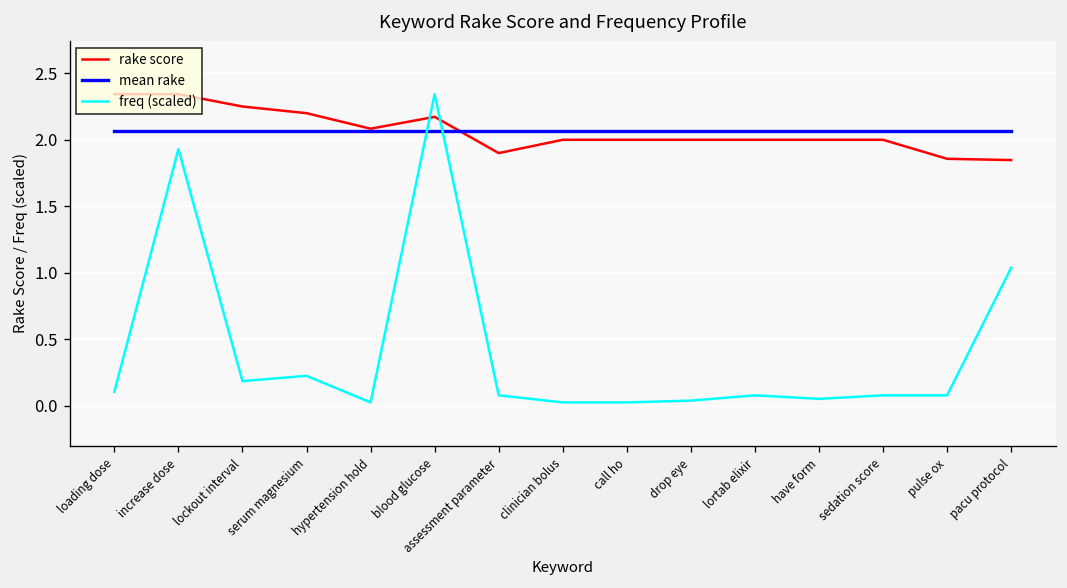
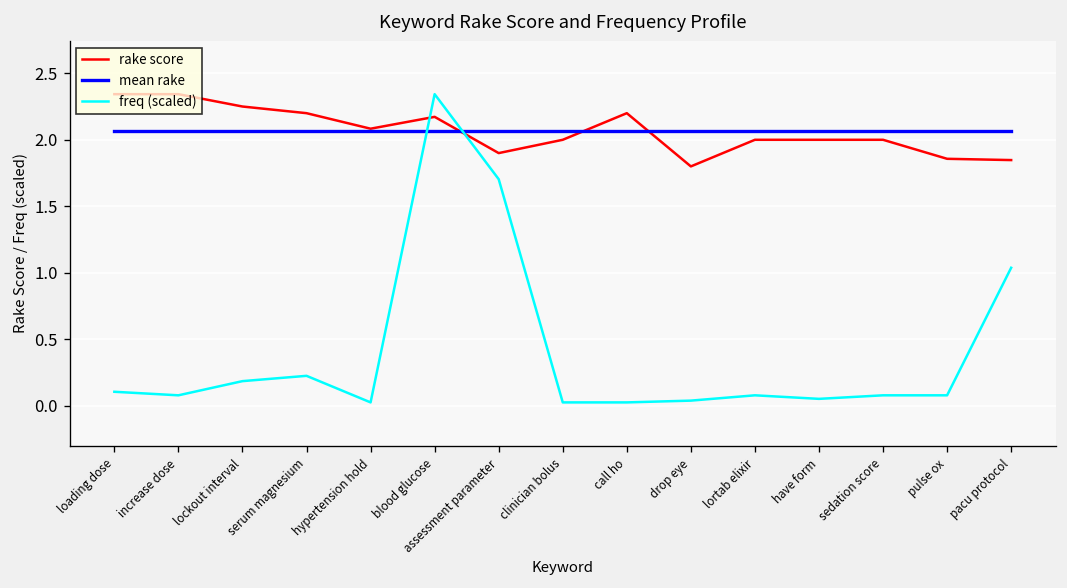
freq (scaled), increase dose: 1.93 -> 0.08
freq (scaled), assessment parameter: 0.08 -> 1.70
rake score, call ho: 2.0 -> 2.2
rake score, drop eye: 2.0 -> 1.8
